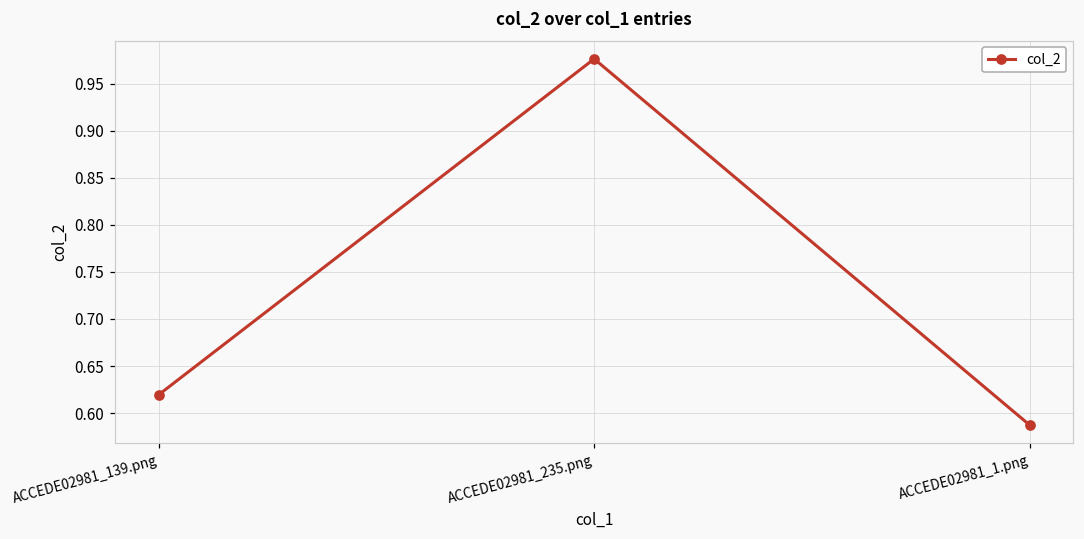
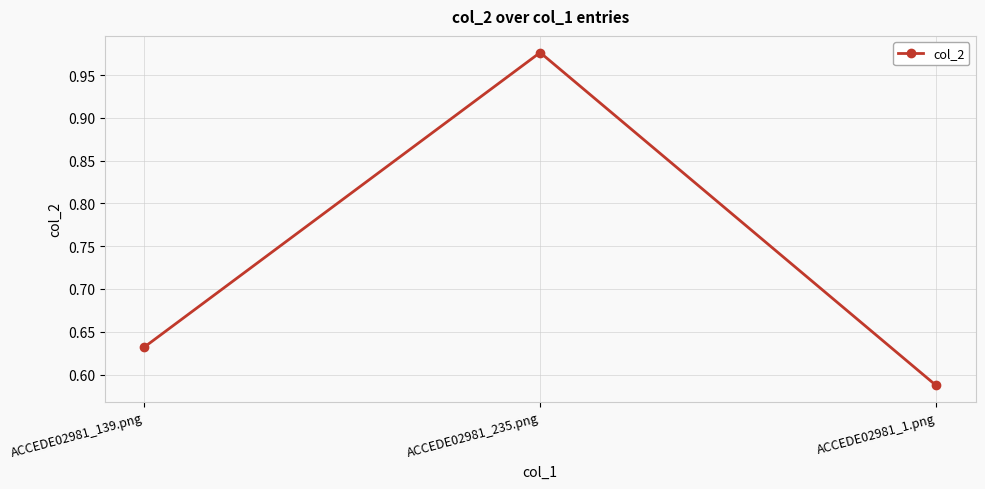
ACCEDE02981_139.png: 0.62 -> 0.63
